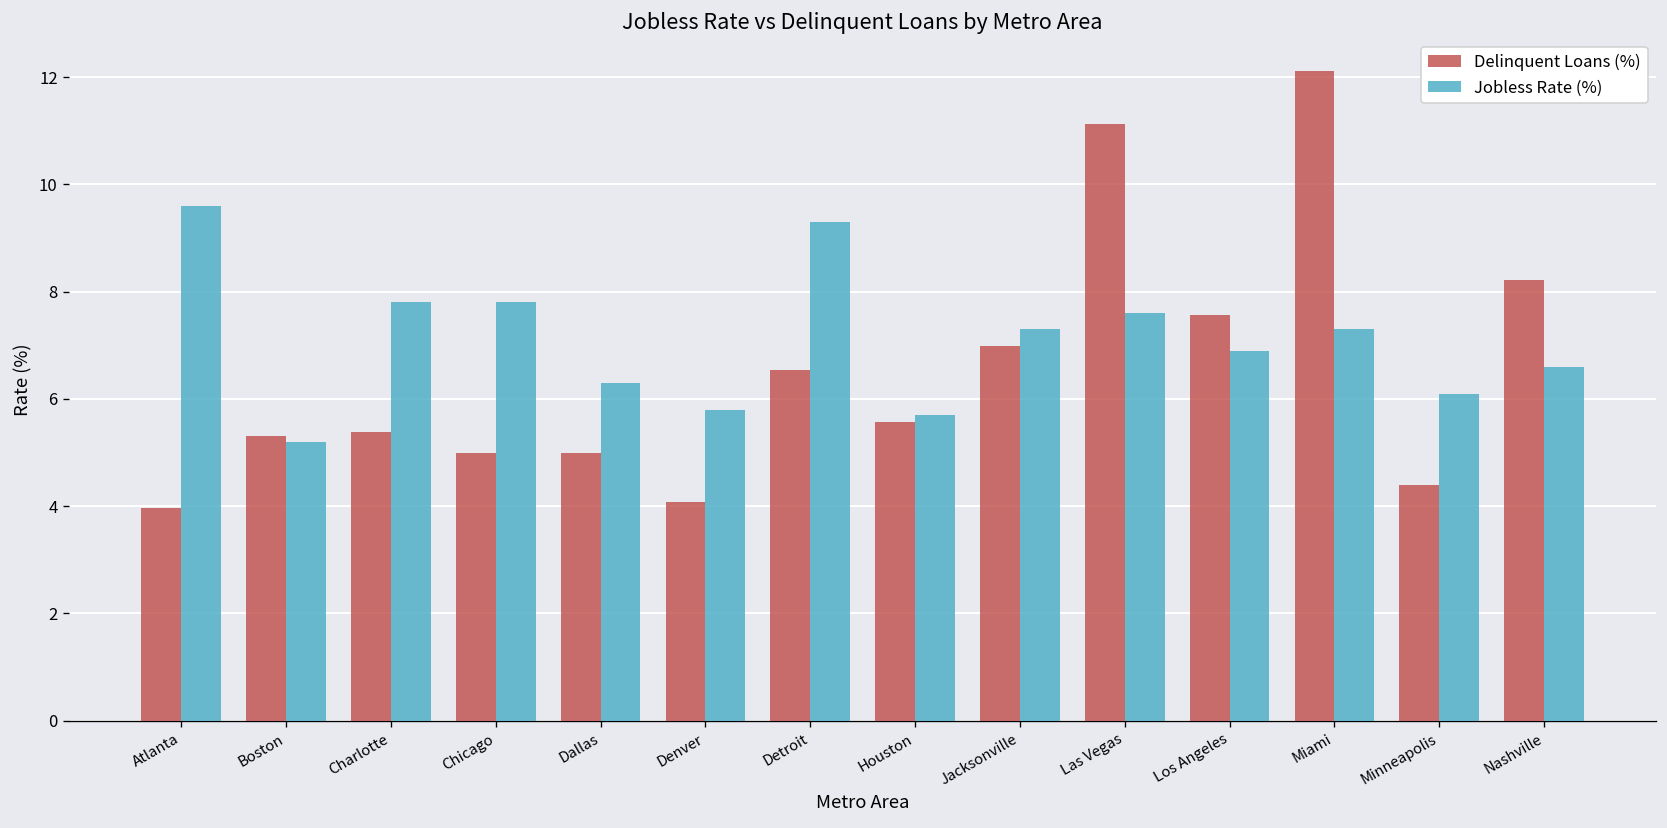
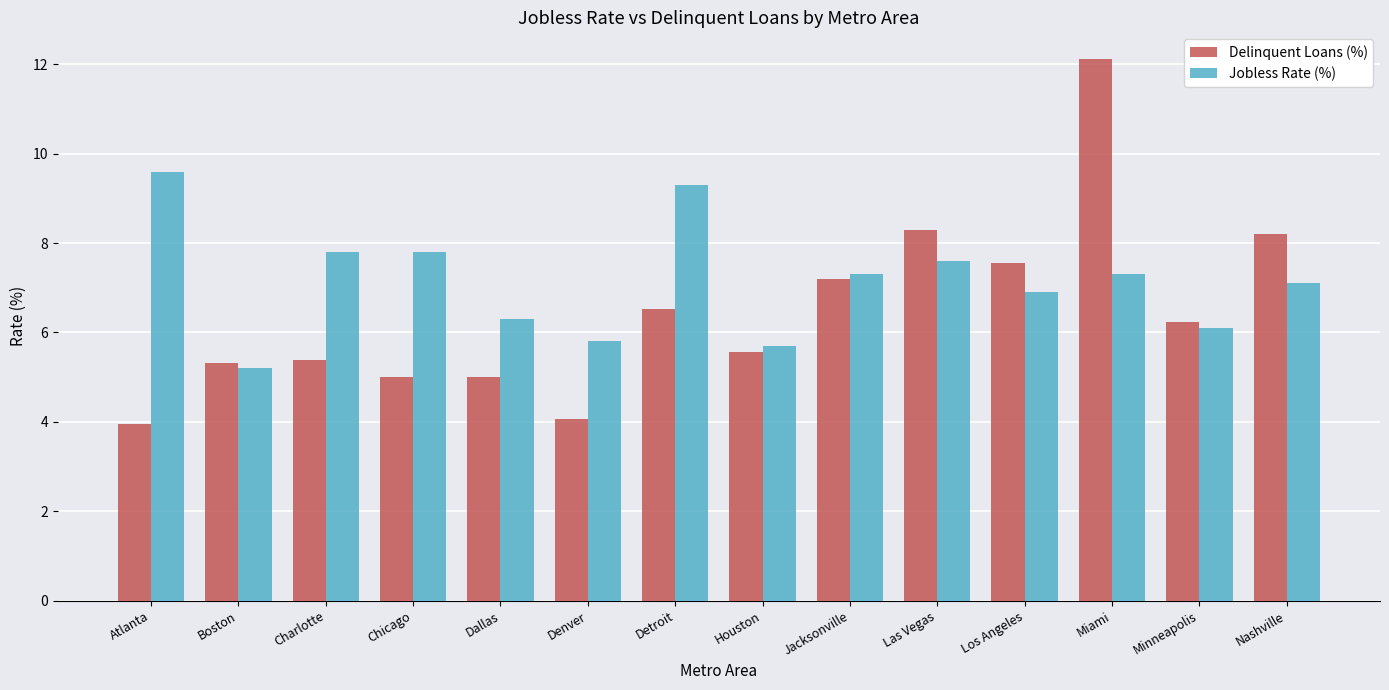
Delinquent Loans (%), Jacksonville: 7.0 -> 7.2
Delinquent Loans (%), Las Vegas: 11.1 -> 8.3
Delinquent Loans (%), Minneapolis: 4.4 -> 6.2
Jobless Rate (%), Nashville: 6.6 -> 7.1
